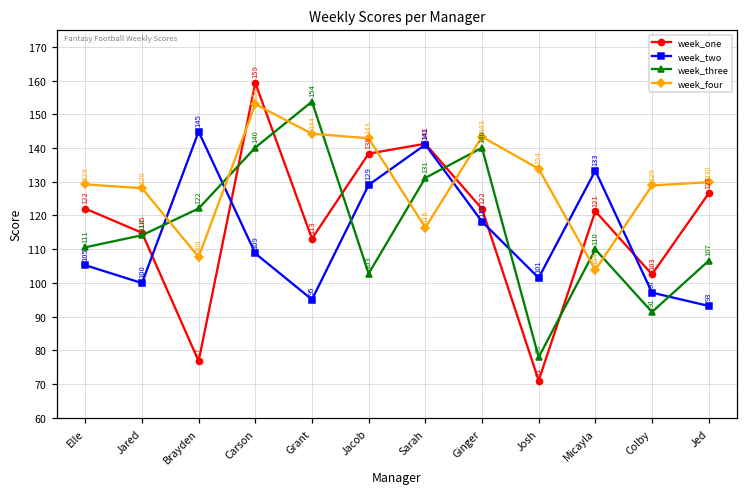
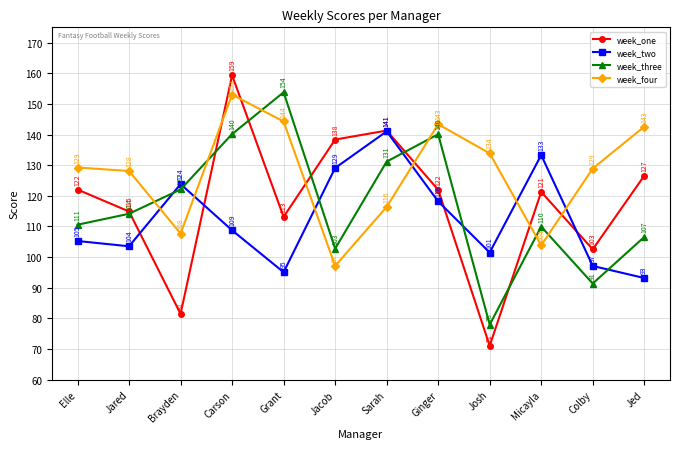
week_two, Jared: 100 -> 104
week_one, Brayden: 77 -> 81
week_two, Brayden: 145 -> 124
week_four, Jacob: 143 -> 97
week_four, Jed: 130 -> 143
